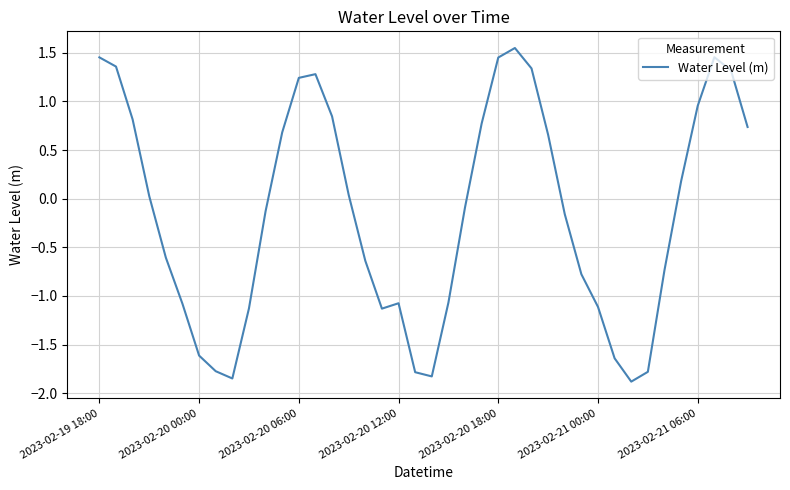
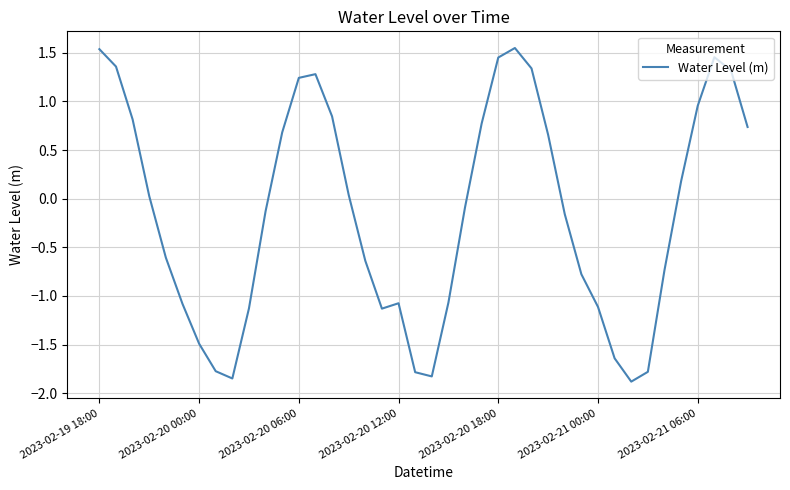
2023-02-19 18:00: 1.45 -> 1.54
2023-02-20 00:00: -1.6 -> -1.5
